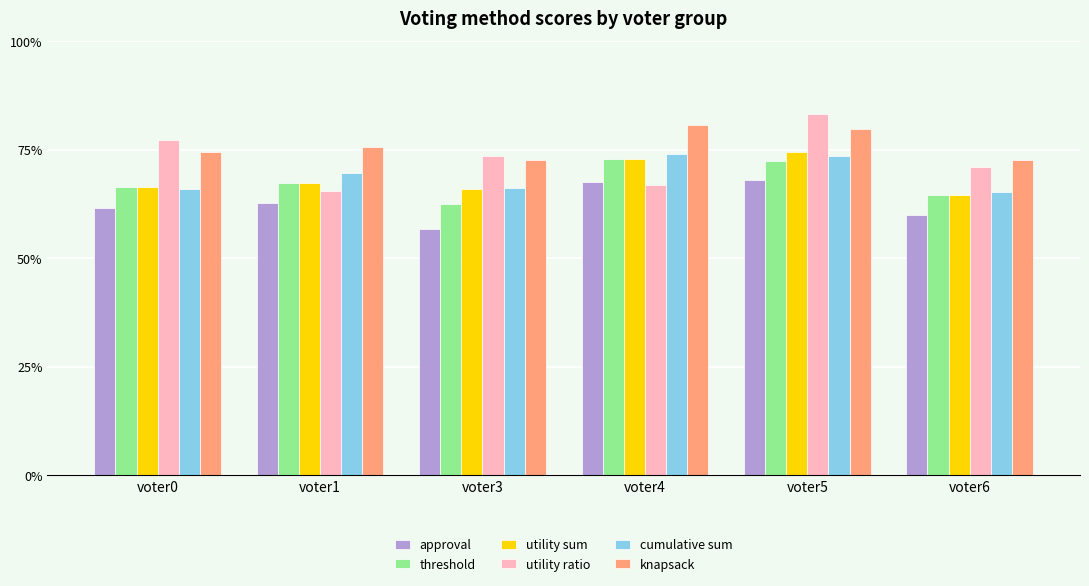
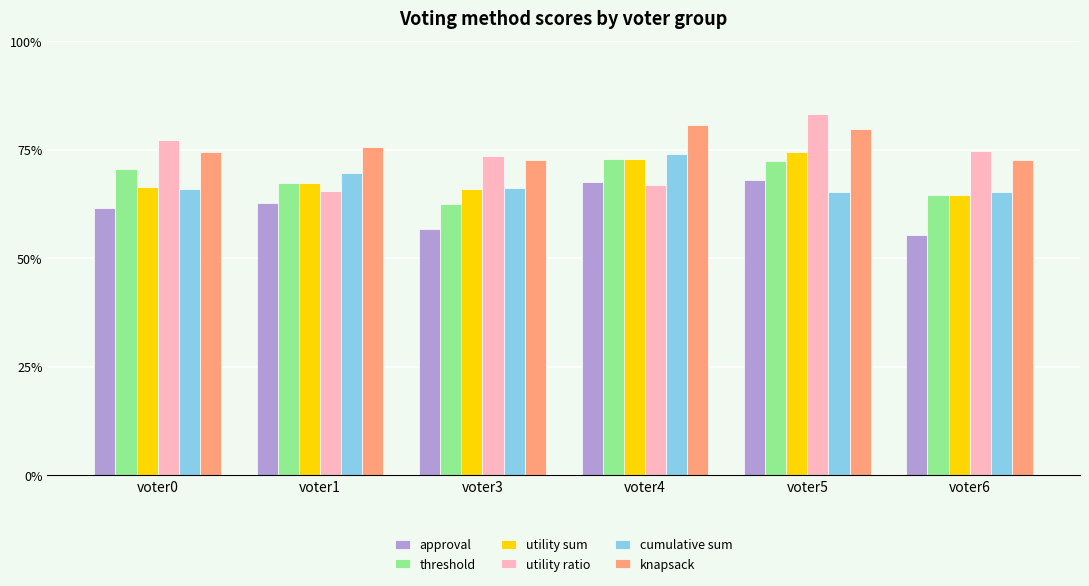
threshold, voter0: 66% -> 71%
cumulative sum, voter5: 73% -> 65%
approval, voter6: 60% -> 55%
utility ratio, voter6: 71% -> 75%
